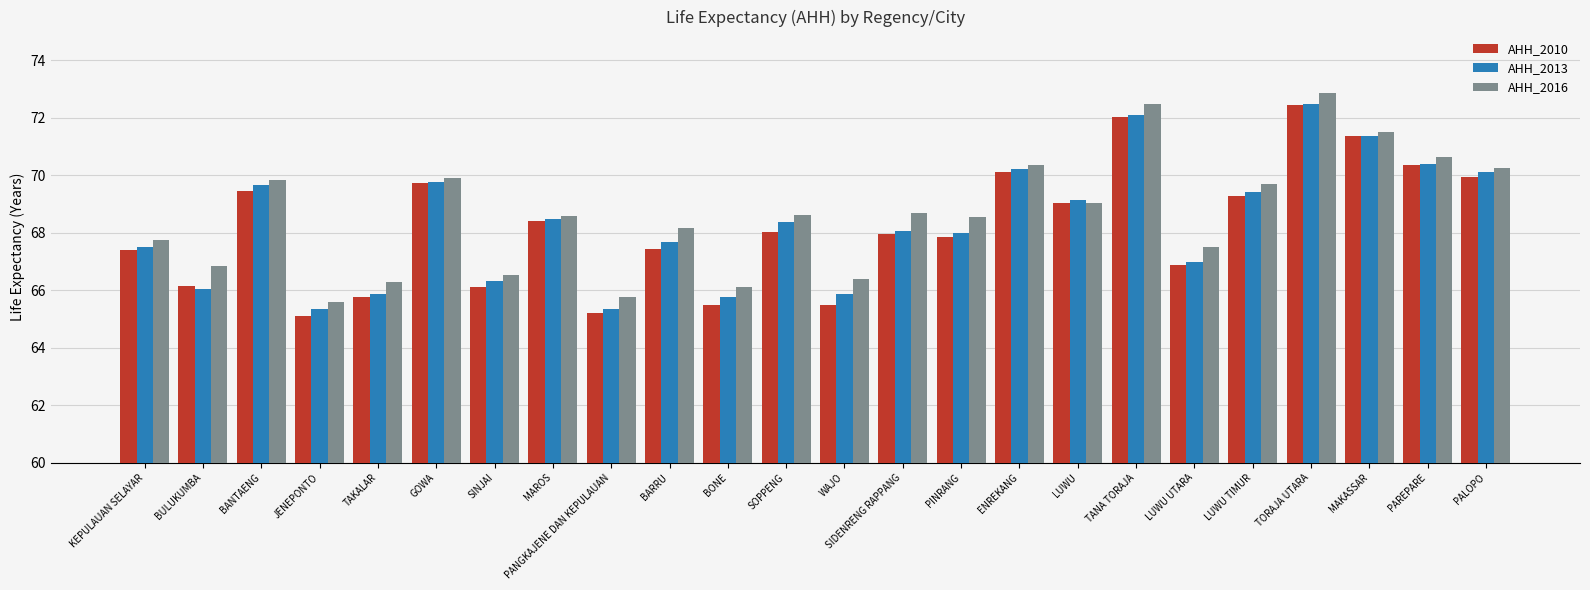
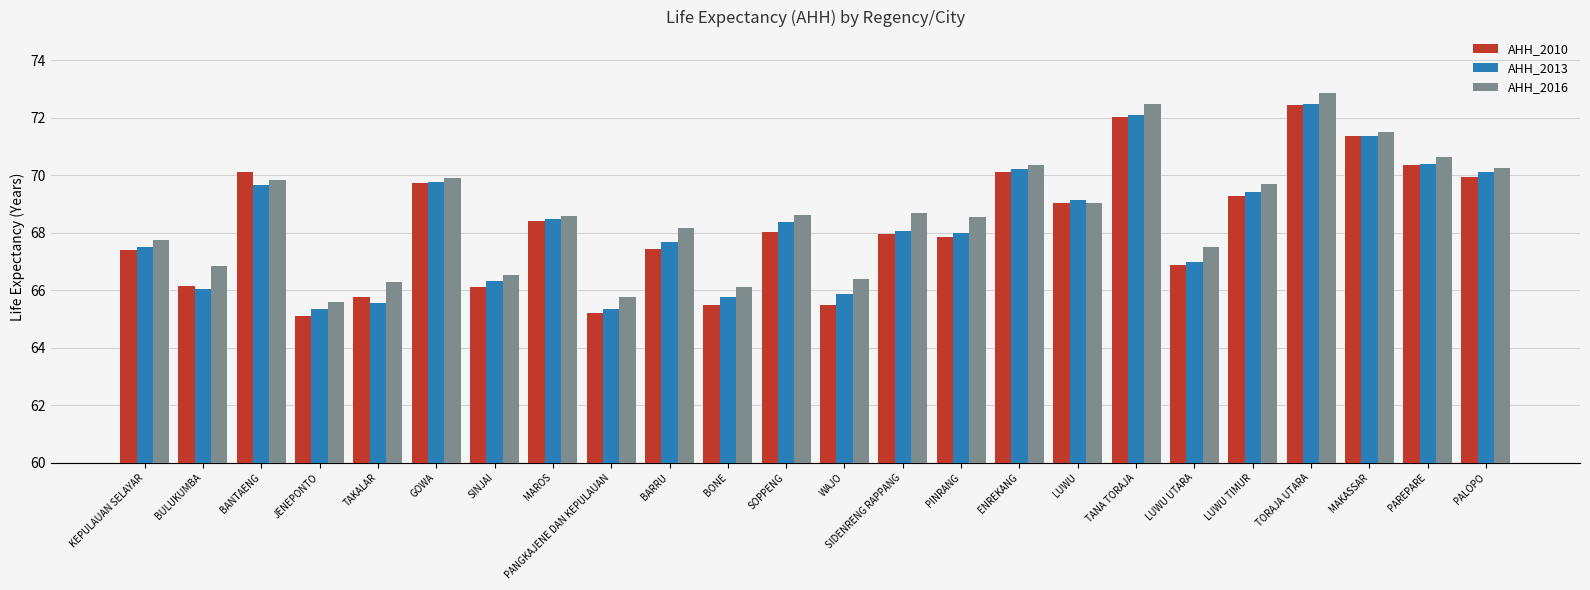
AHH_2010, BANTAENG: 69.4 -> 70.1
AHH_2013, TAKALAR: 65.9 -> 65.5
